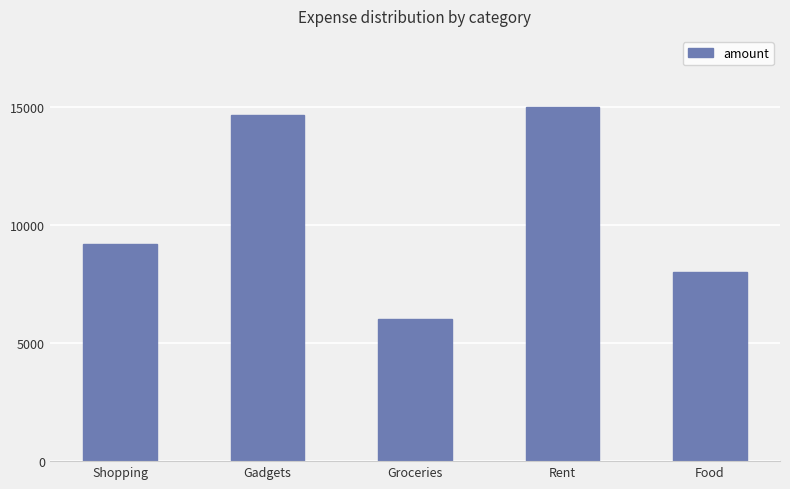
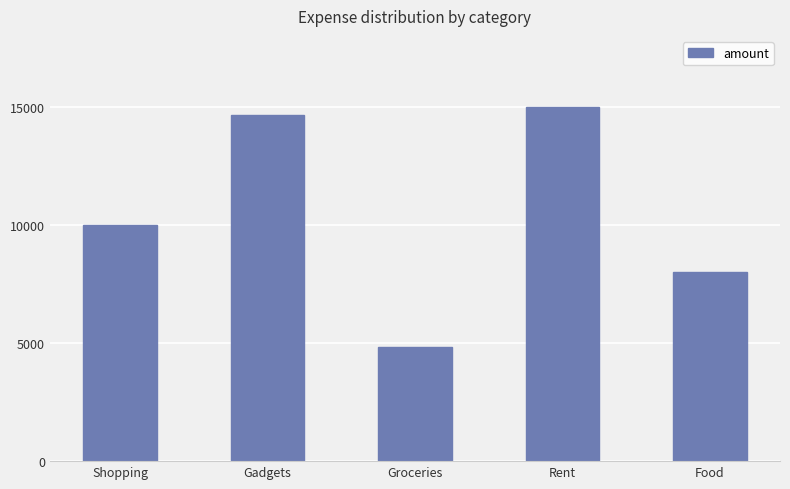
Shopping: 9200 -> 10000
Groceries: 6000 -> 4800
